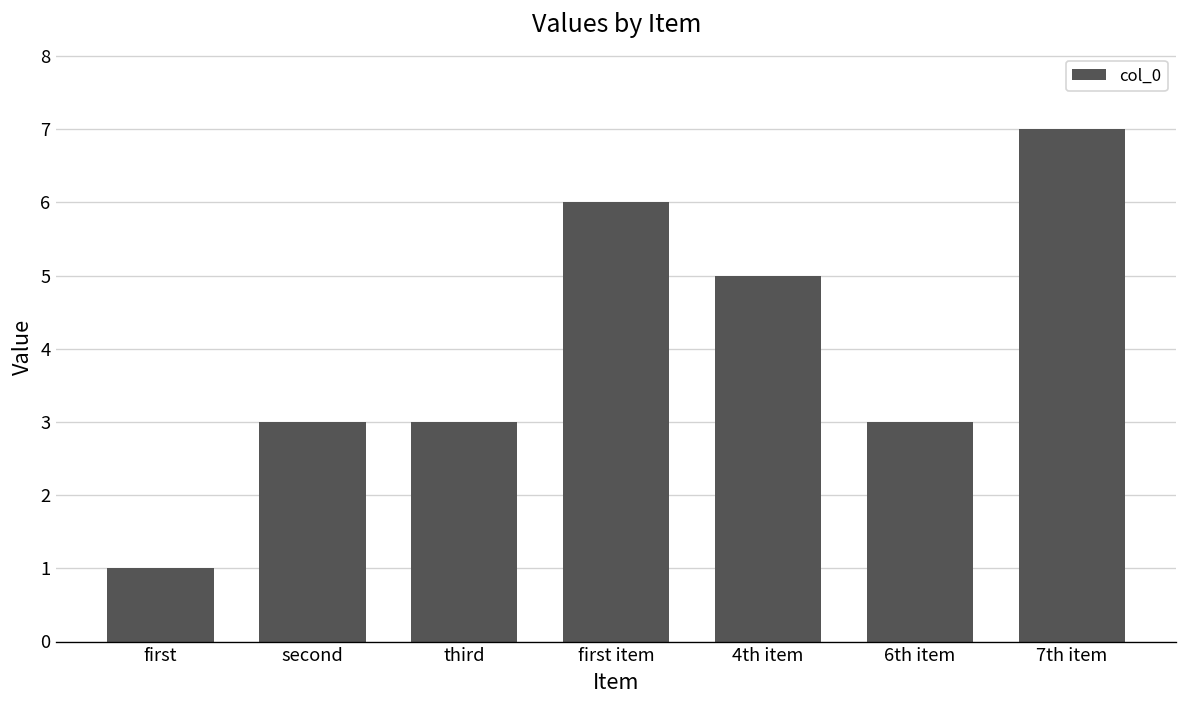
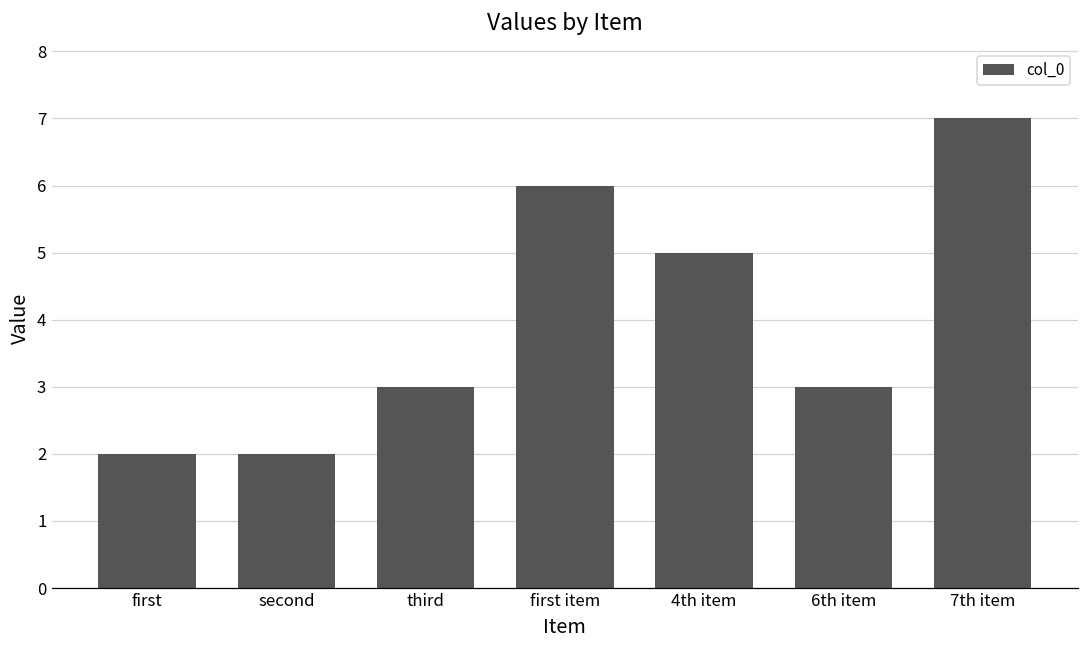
first: 1 -> 2
second: 3 -> 2
